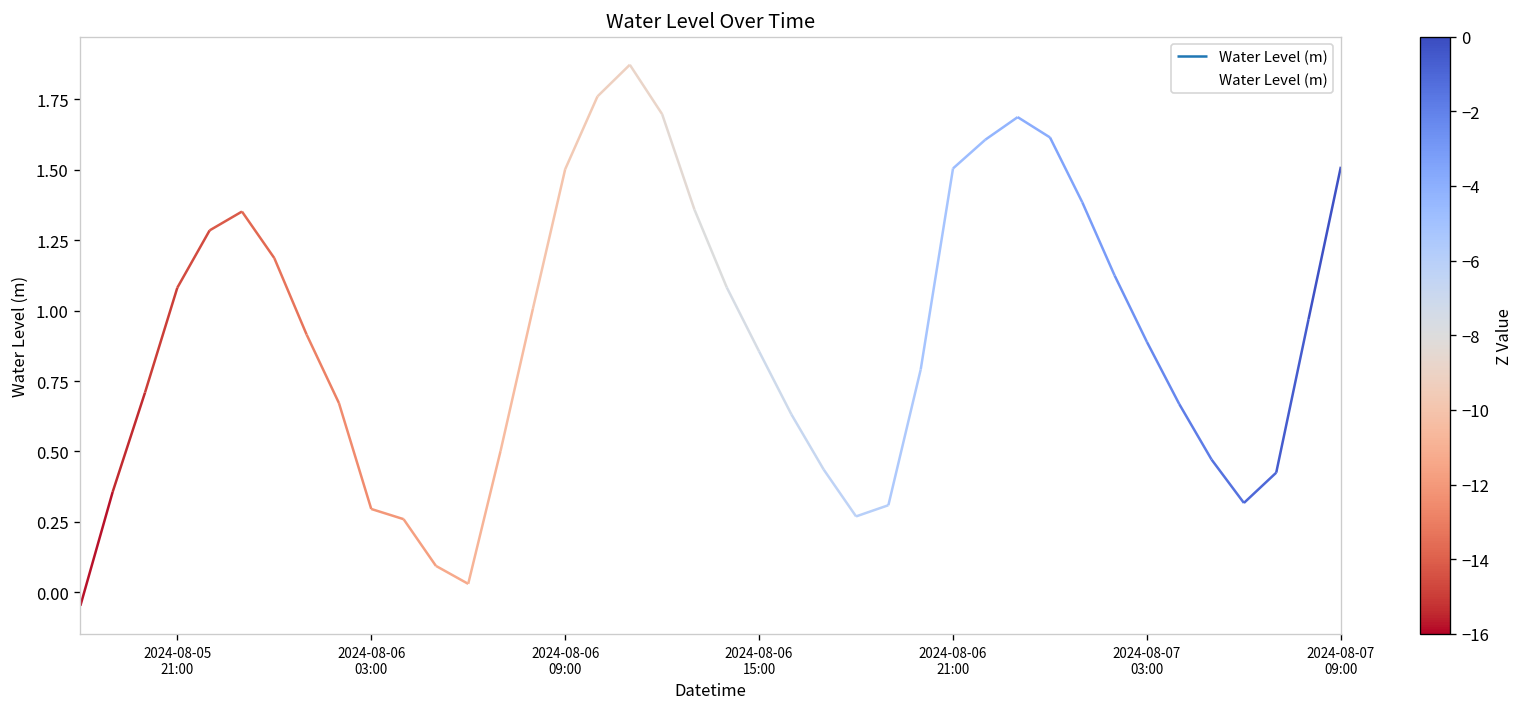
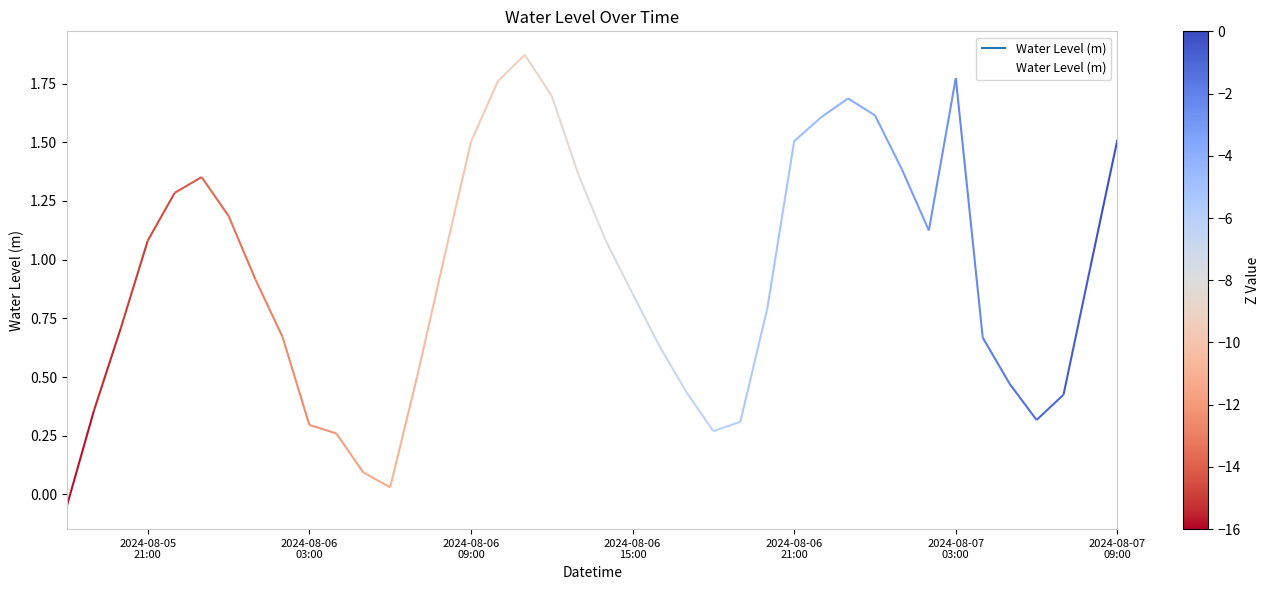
2024-08-07 03:00: 0.89 -> 1.77
